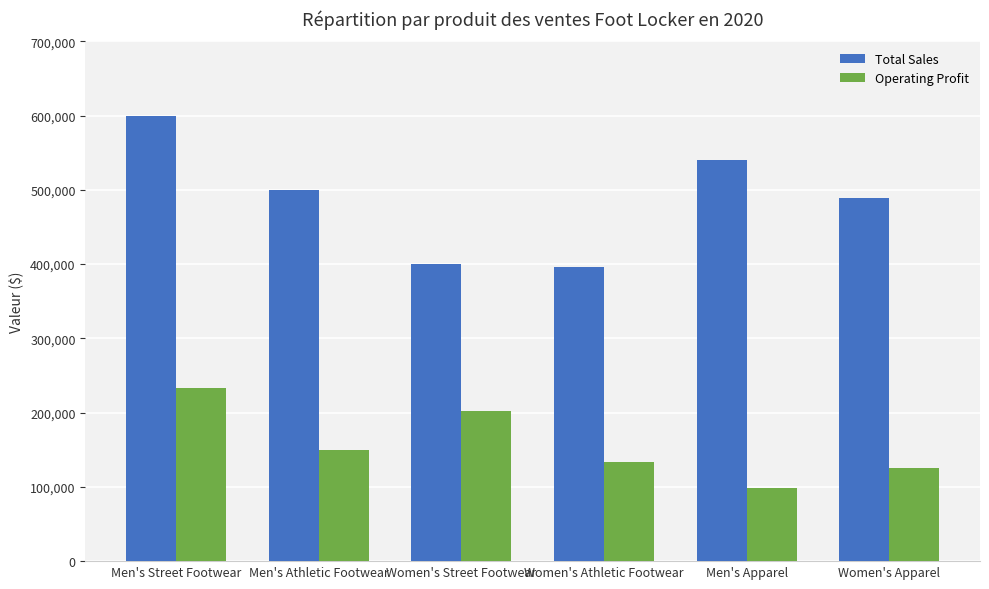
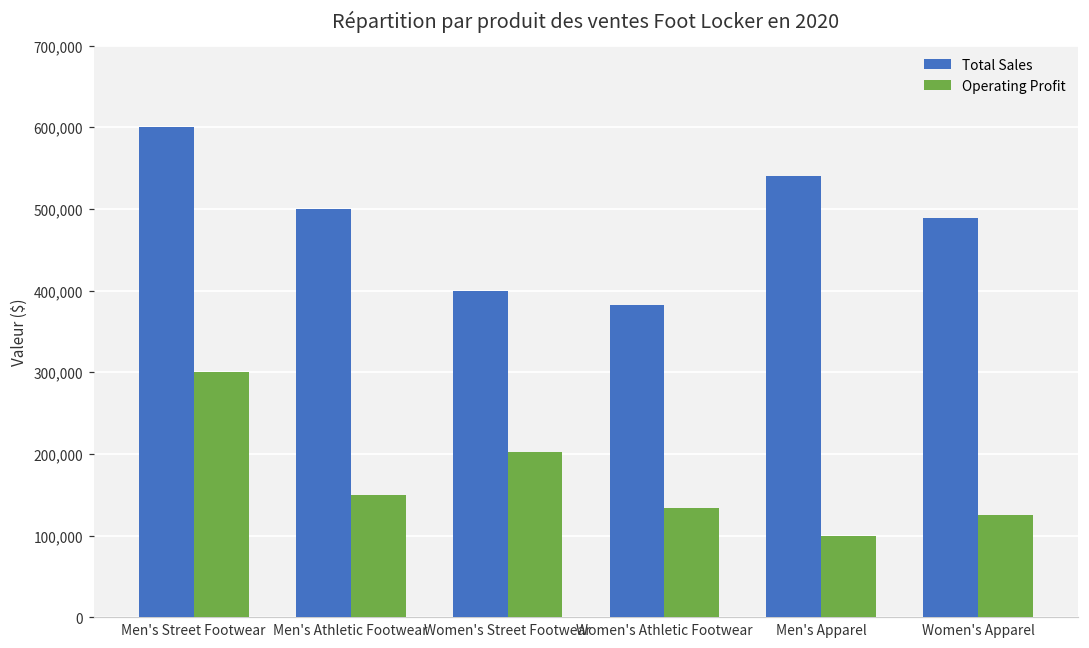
Operating Profit, Men's Street Footwear: 230,000 -> 300,000
Total Sales, Women's Athletic Footwear: 400,000 -> 380,000
